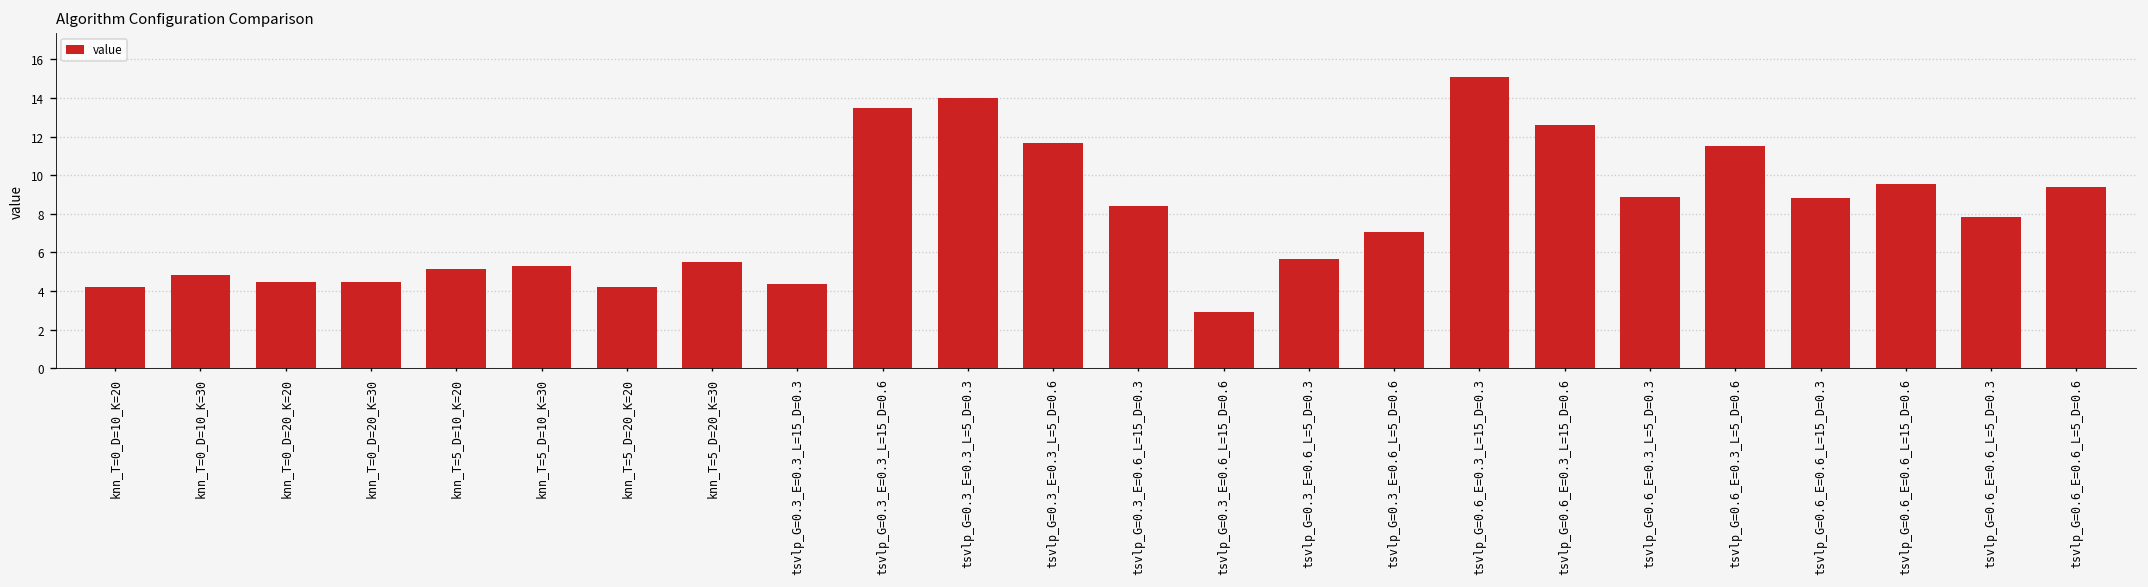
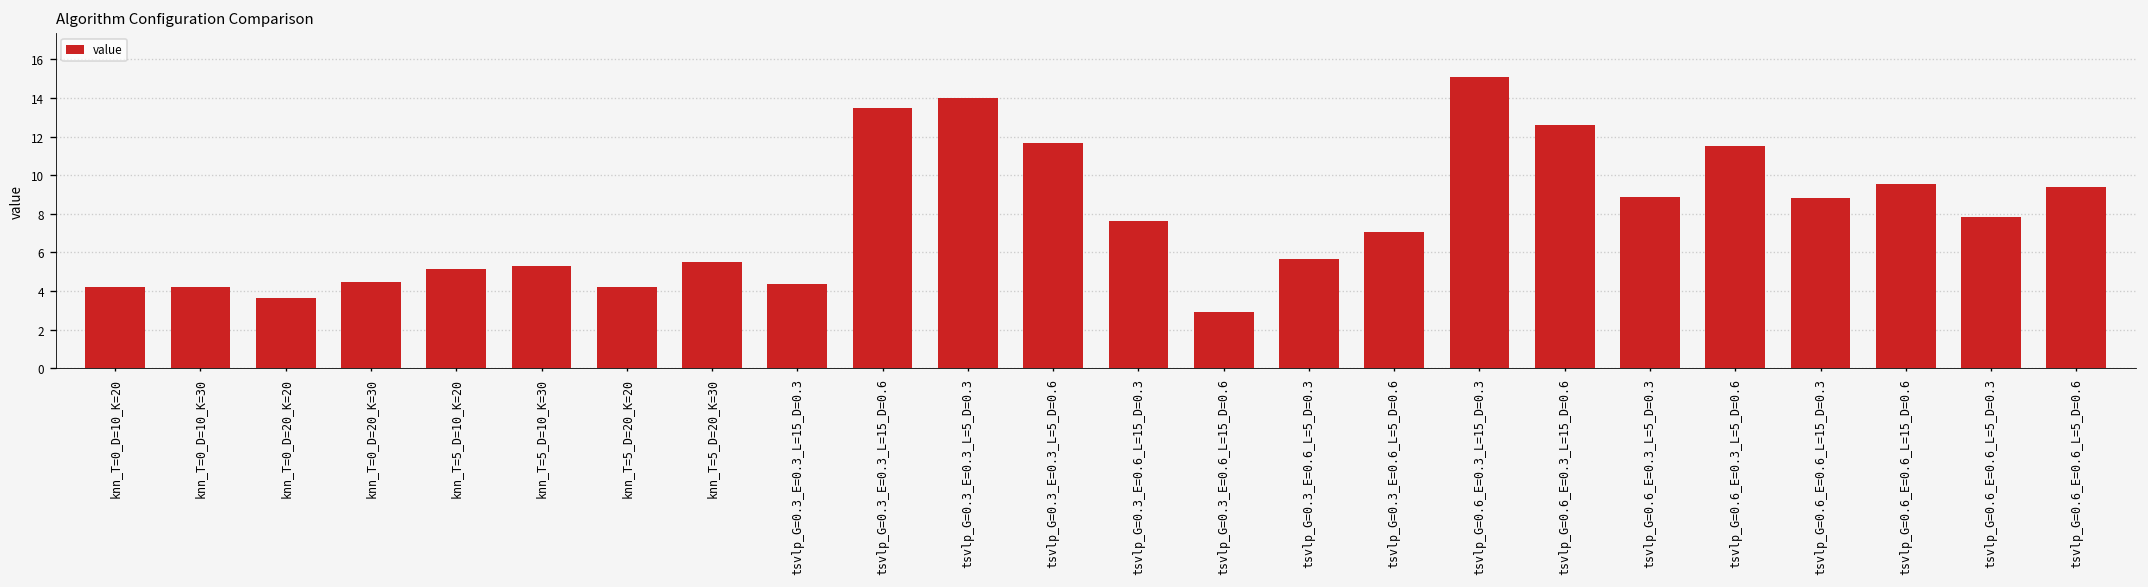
knn_T=0_D=10_K=30: 4.8 -> 4.2
knn_T=0_D=20_K=20: 4.5 -> 3.7
tsvlp_G=0.3_E=0.6_L=15_D=0.3: 8.4 -> 7.6
